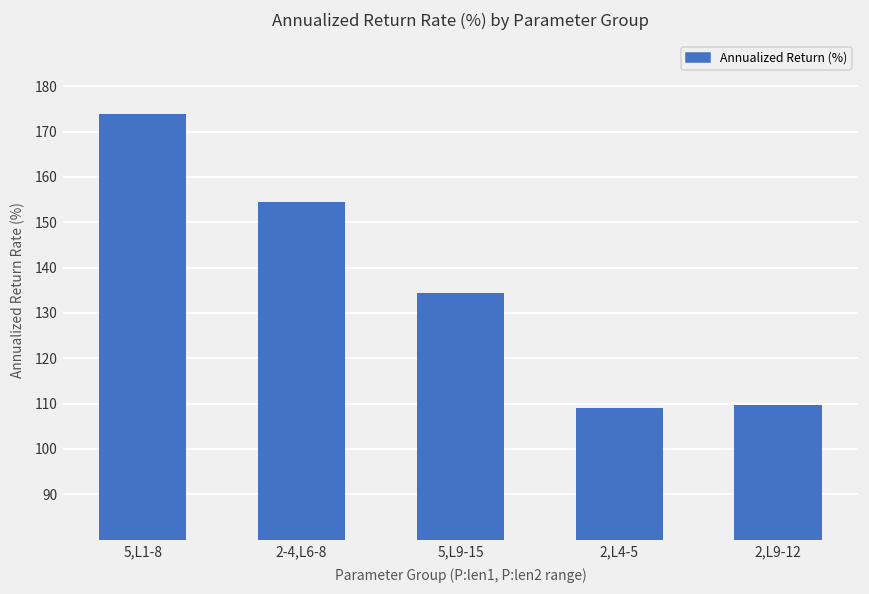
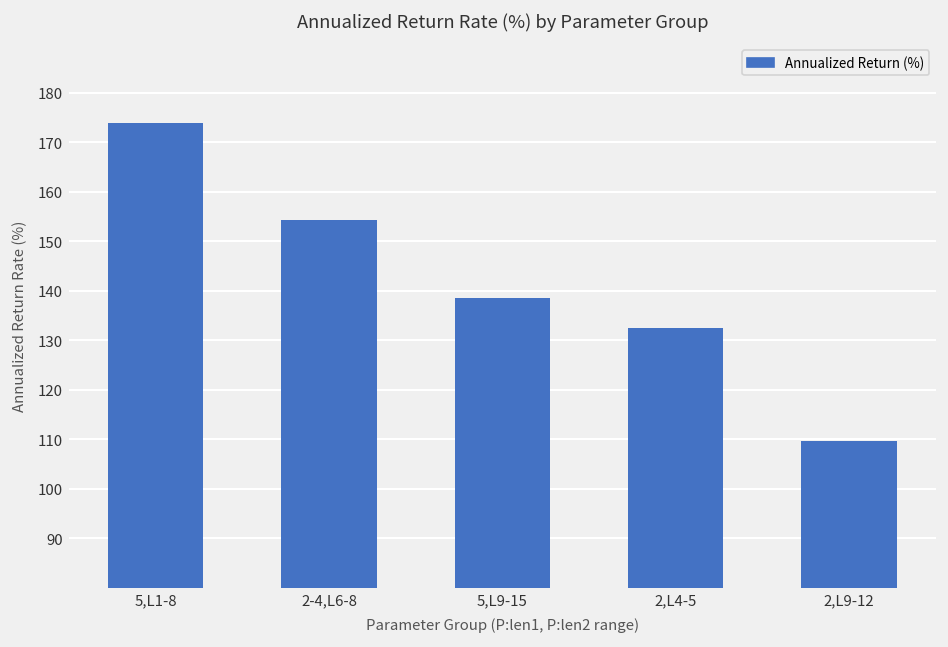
5,L9-15: 134 -> 139
2,L4-5: 109 -> 133
